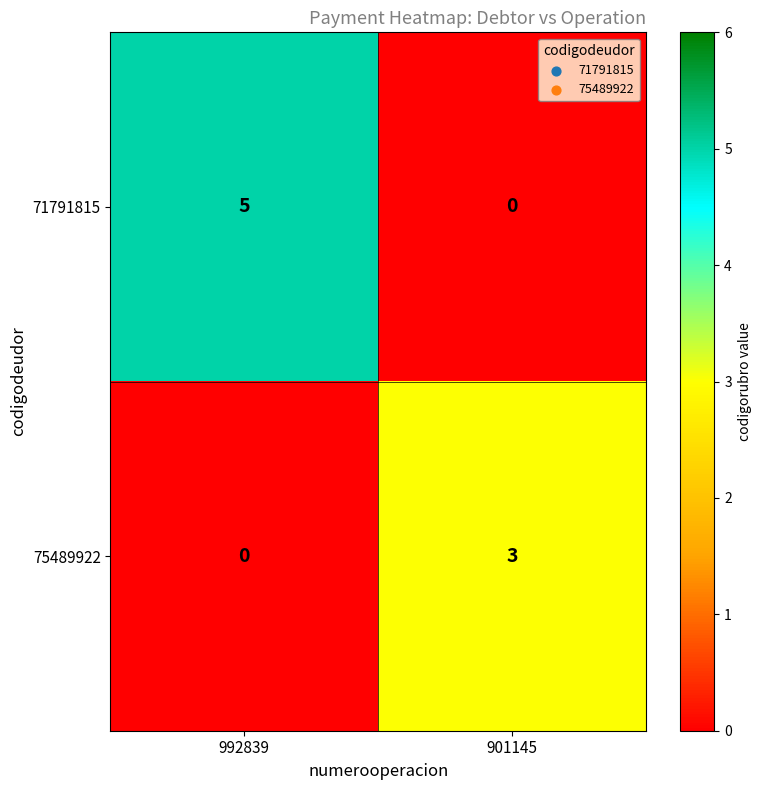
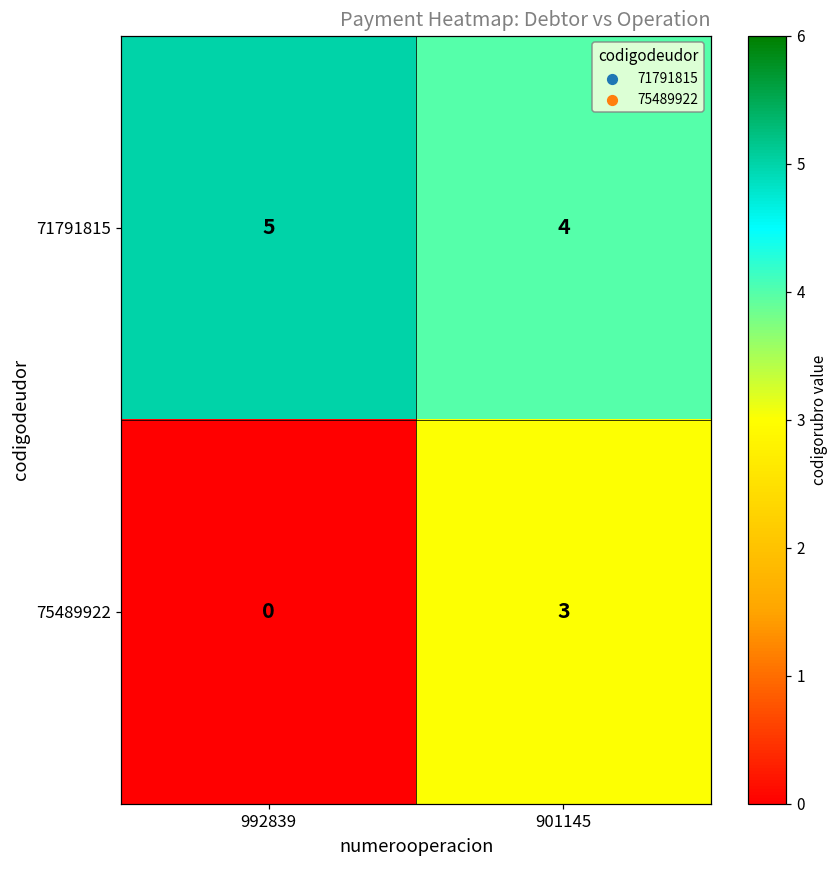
71791815, 901145: 0 -> 4
